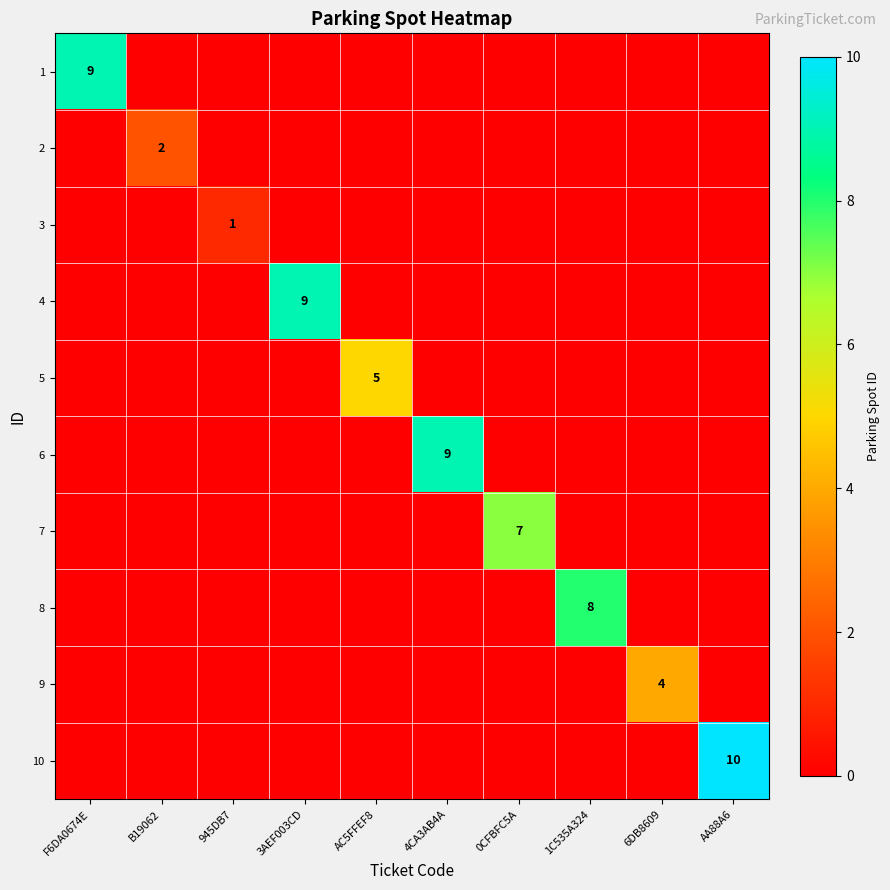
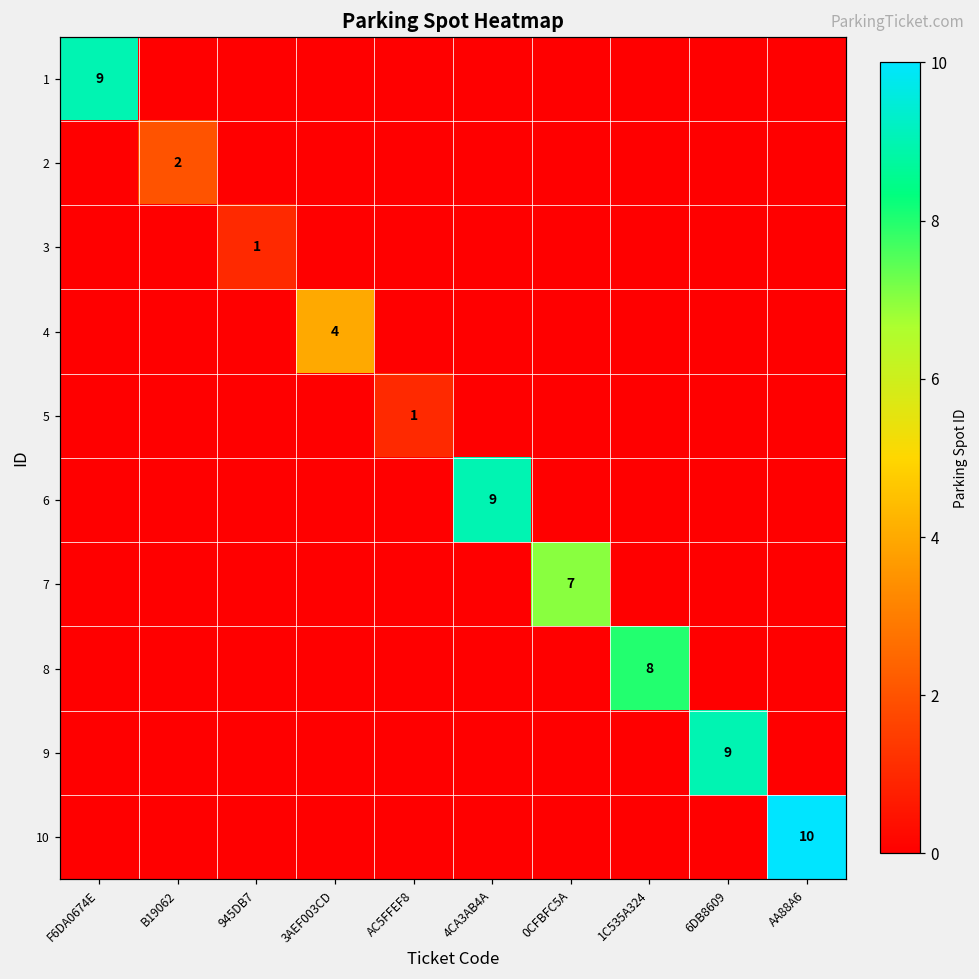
4, 3AEF003CD: 9 -> 4
5, AC5FFEF8: 5 -> 1
9, 6DB8609: 4 -> 9
